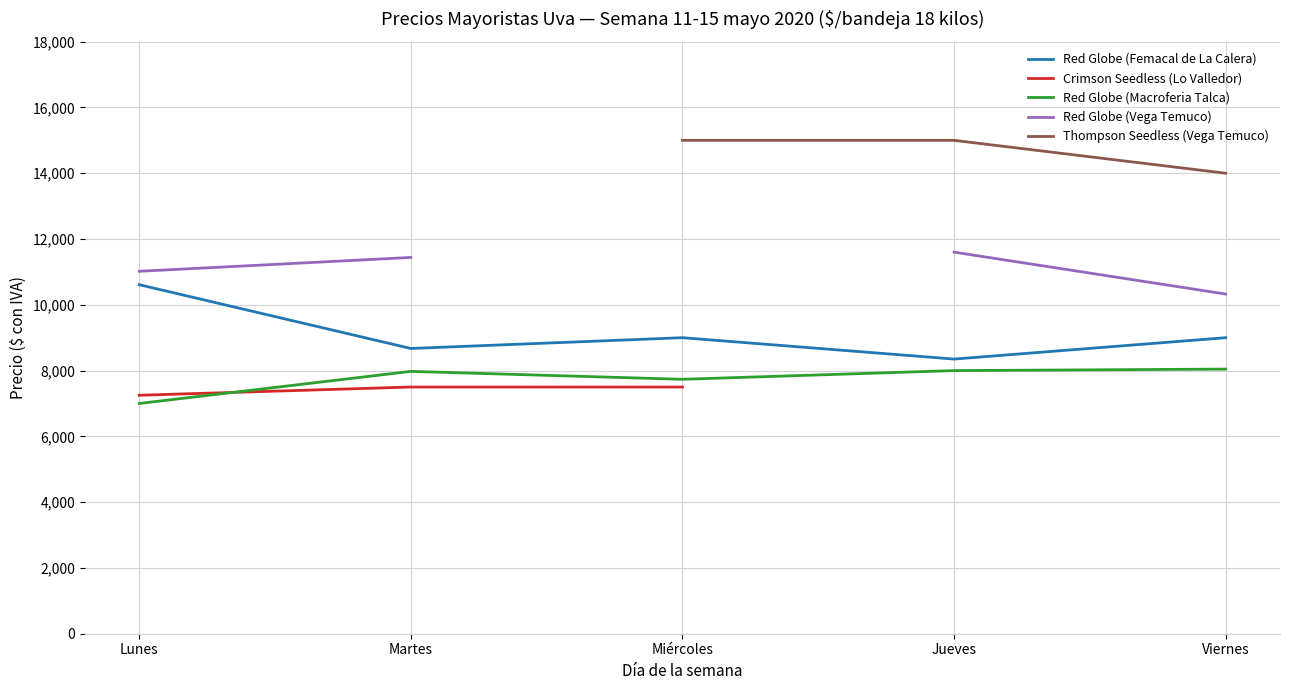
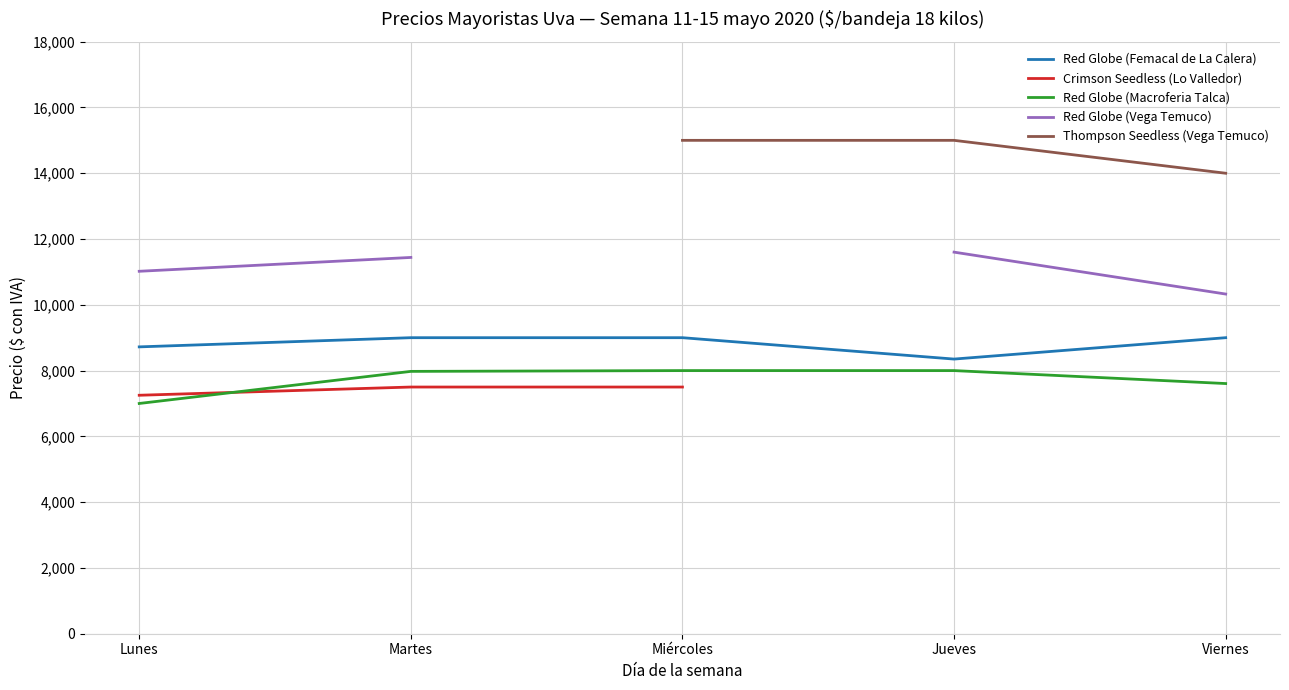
Red Globe (Femacal de La Calera), Lunes: 10,600 -> 8,700
Red Globe (Femacal de La Calera), Martes: 8,700 -> 9,000
Red Globe (Macroferia Talca), Miércoles: 7,700 -> 8,000
Red Globe (Macroferia Talca), Viernes: 8,000 -> 7,600
